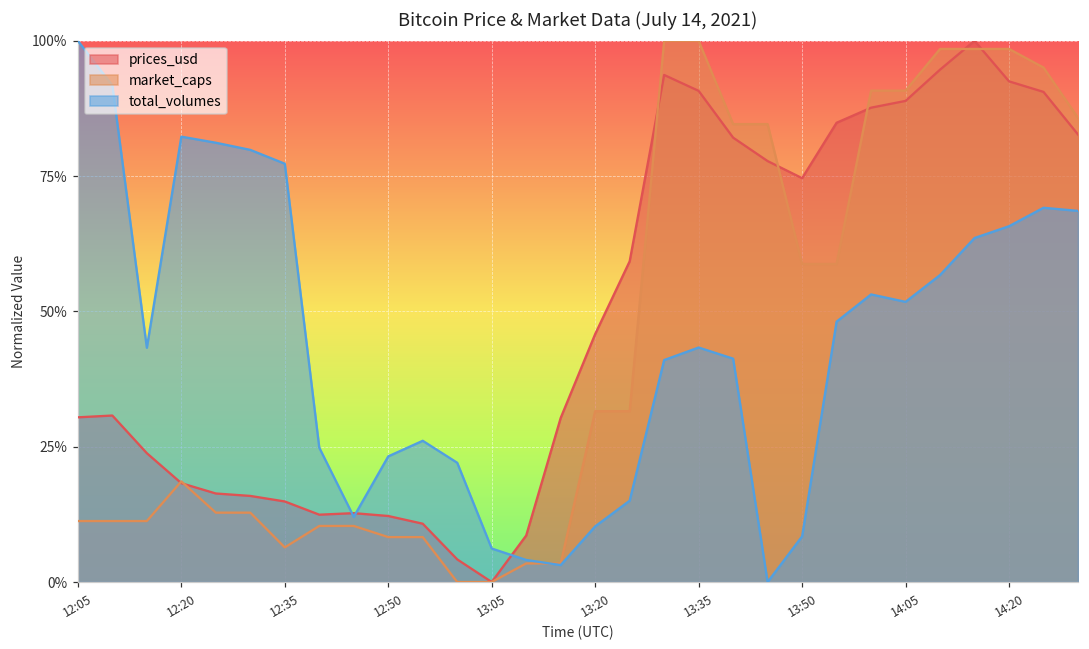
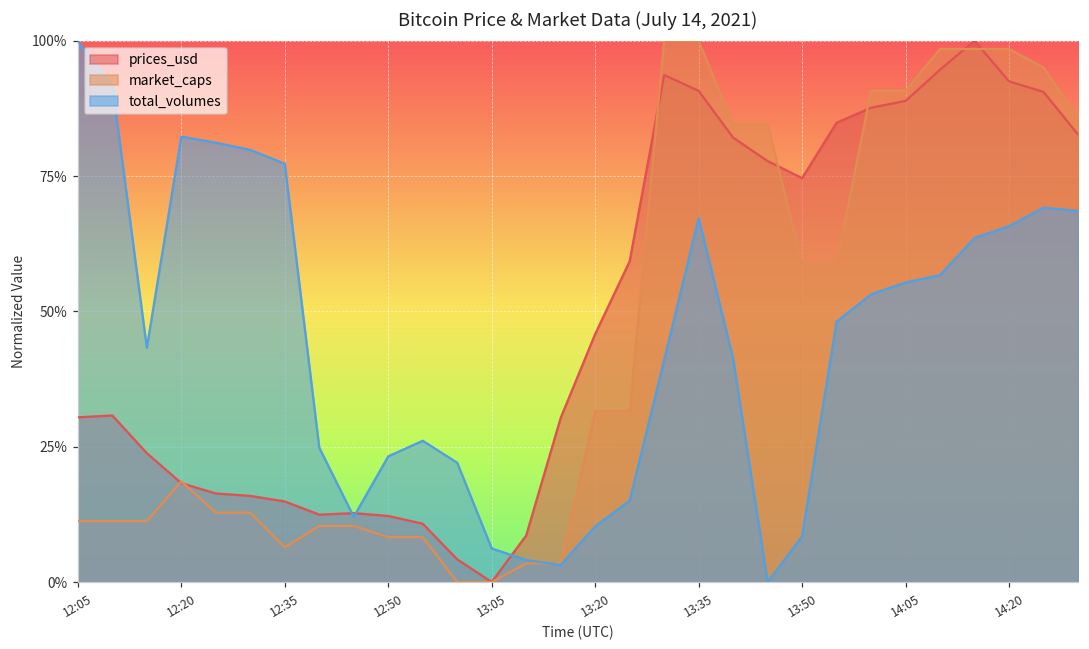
total_volumes, 13:35: 43% -> 67%
total_volumes, 14:05: 52% -> 55%
